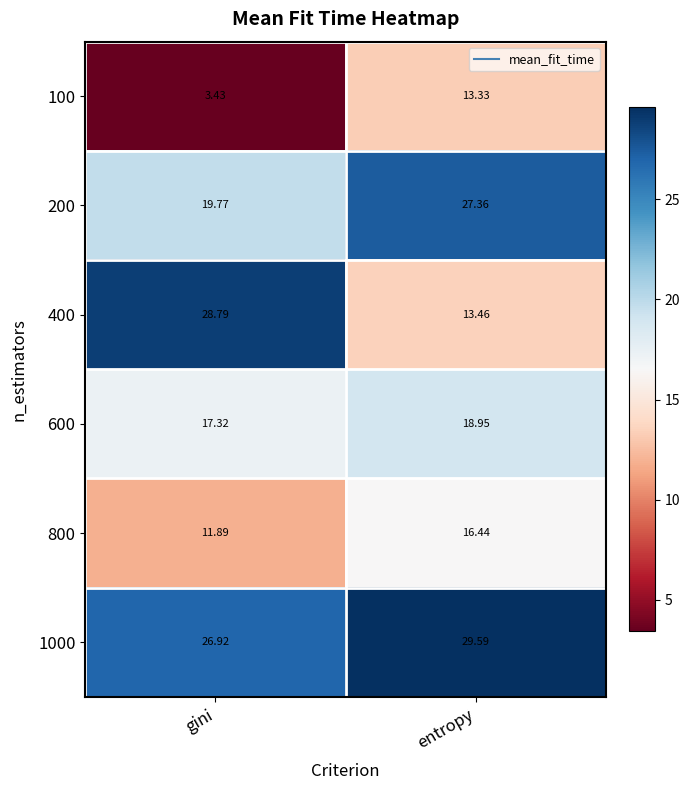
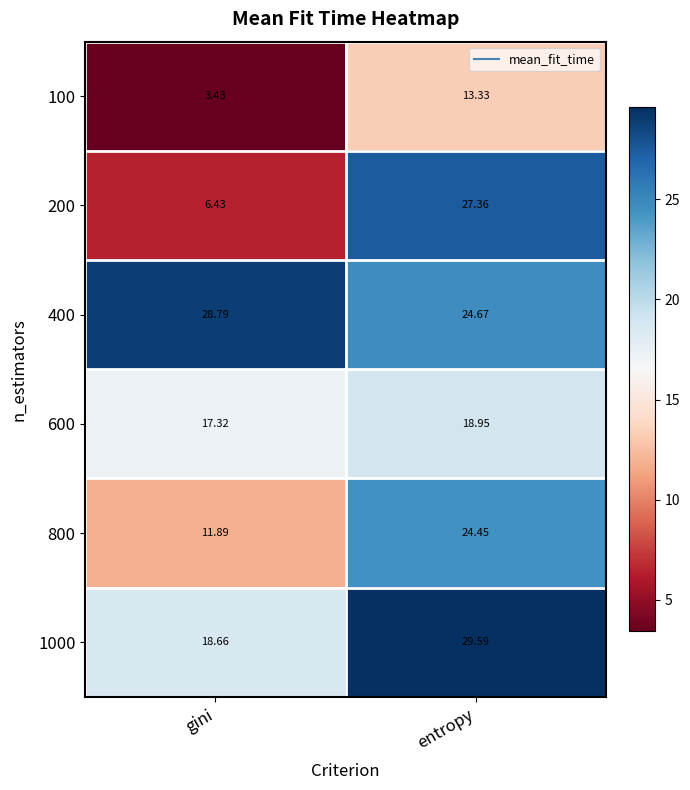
200, gini: 19.77 -> 6.43
400, entropy: 13.46 -> 24.67
800, entropy: 16.44 -> 24.45
1000, gini: 26.92 -> 18.66
